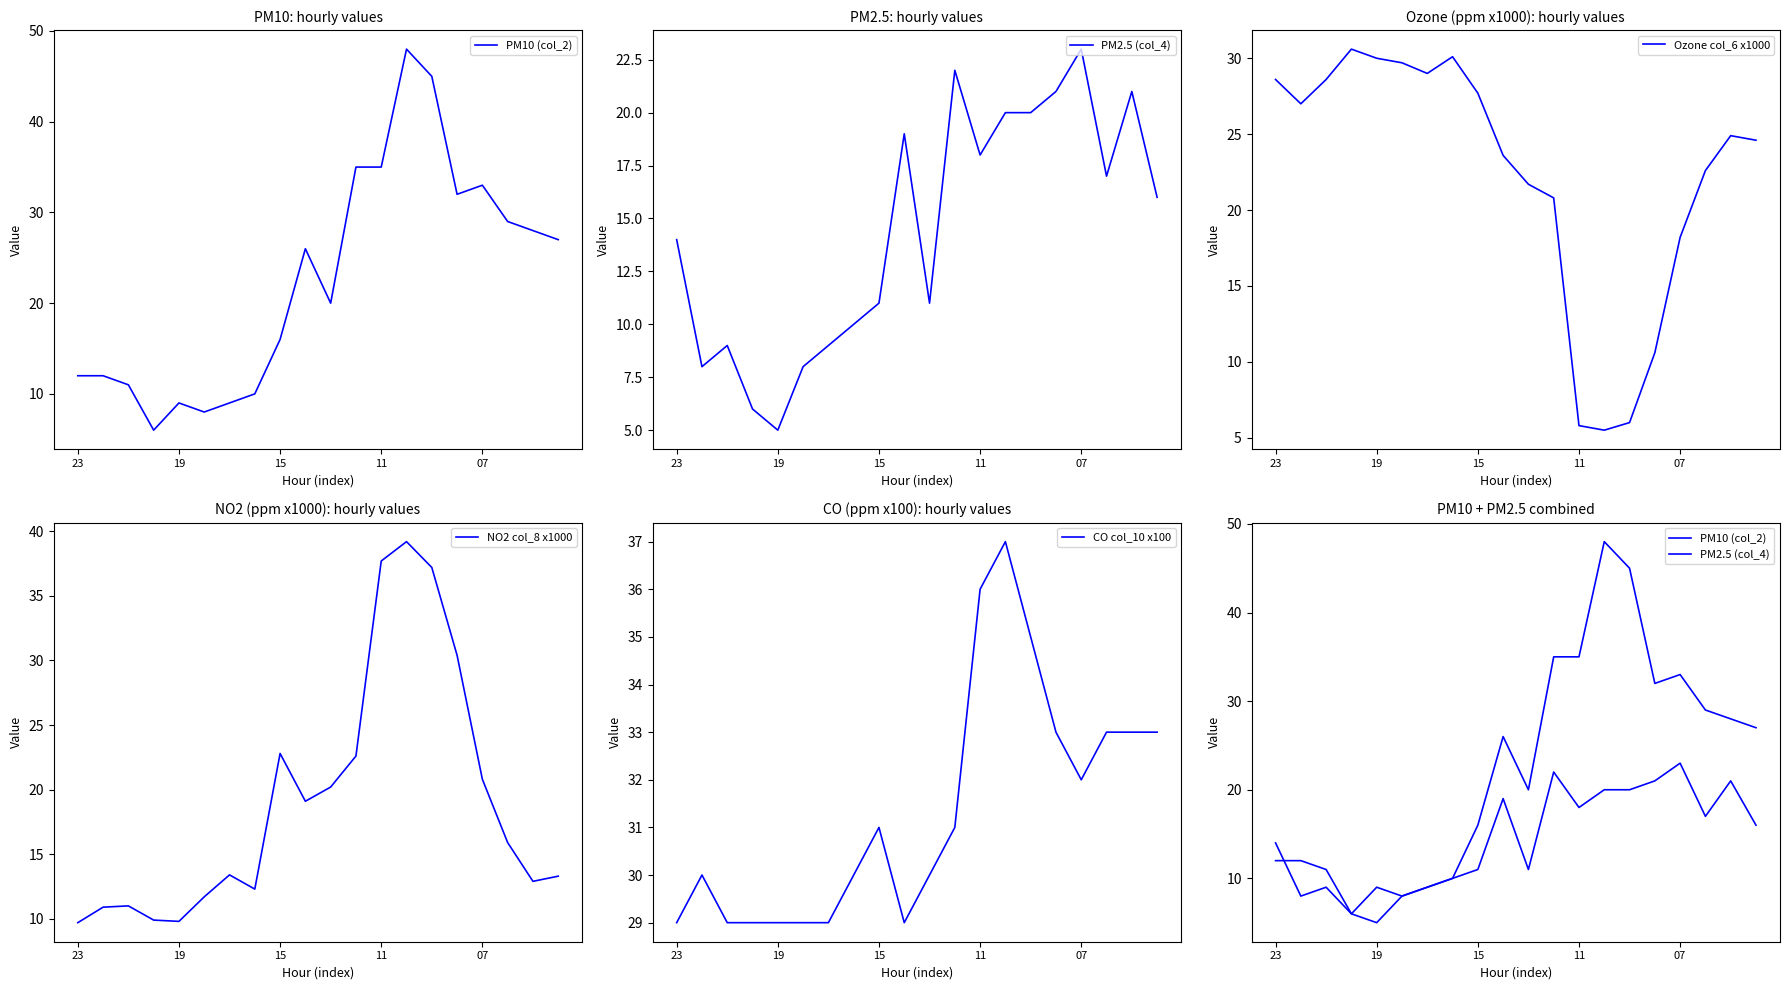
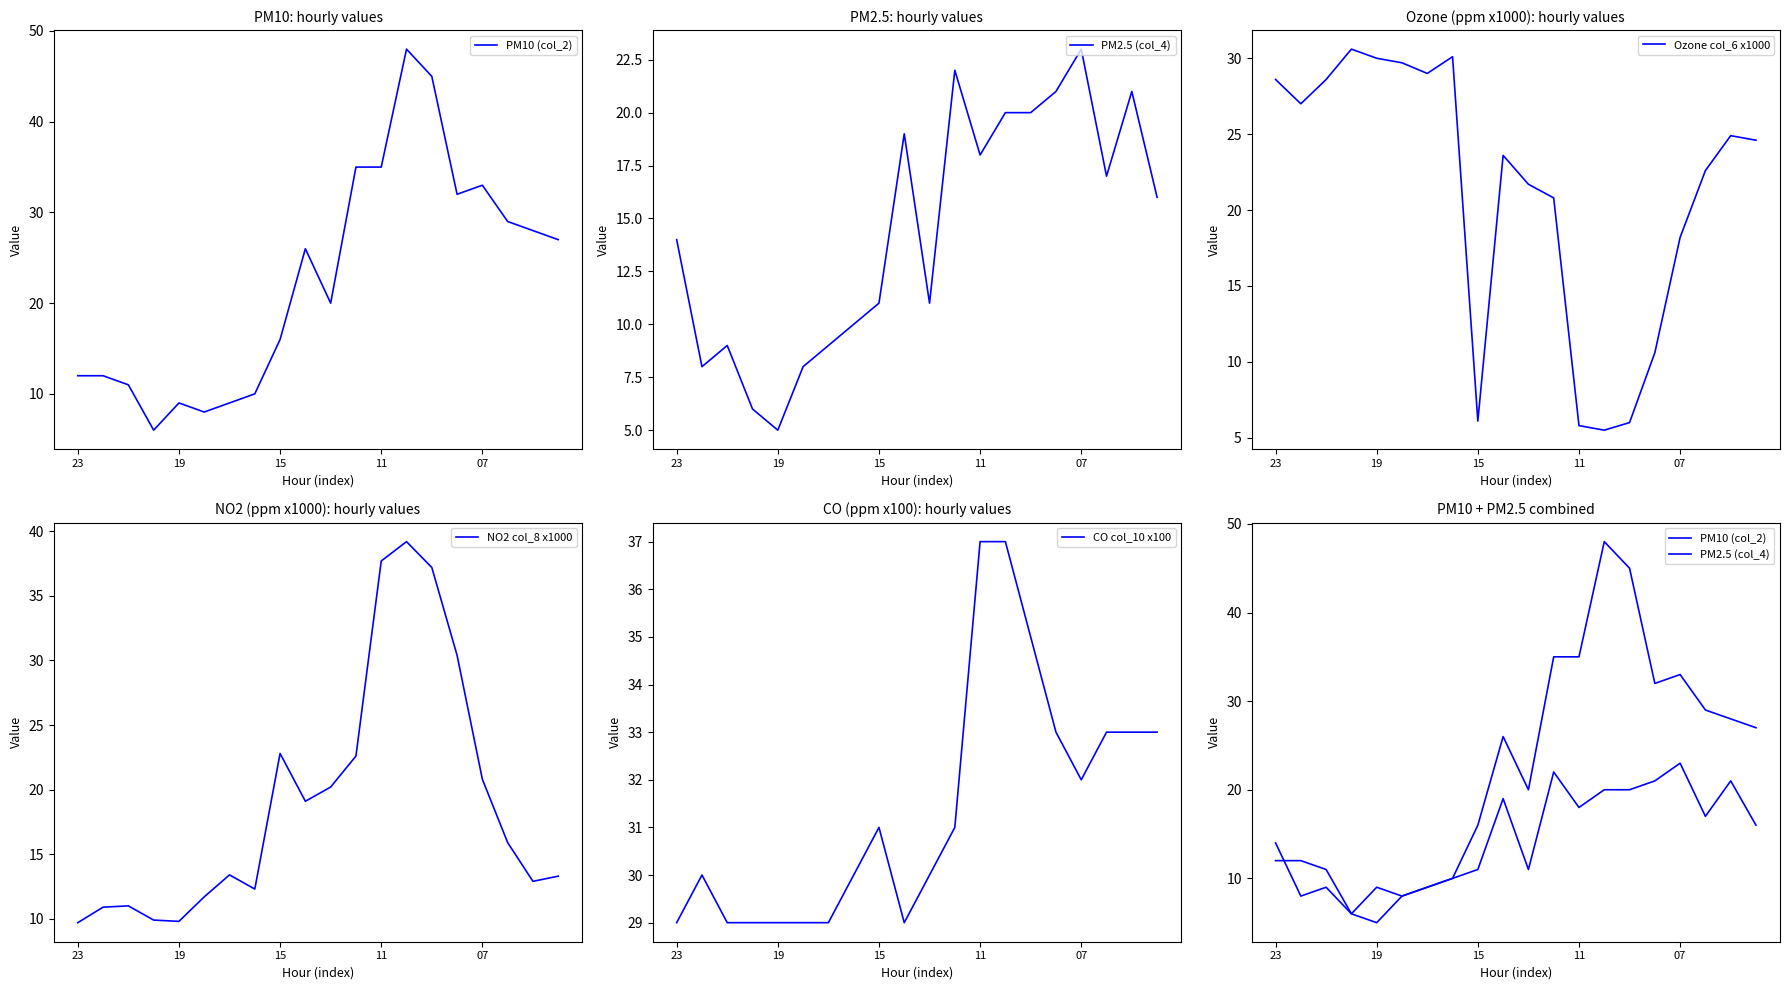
Ozone (ppm x1000): hourly values, 15: 27.7 -> 6.1
CO (ppm x100): hourly values, 11: 36 -> 37
